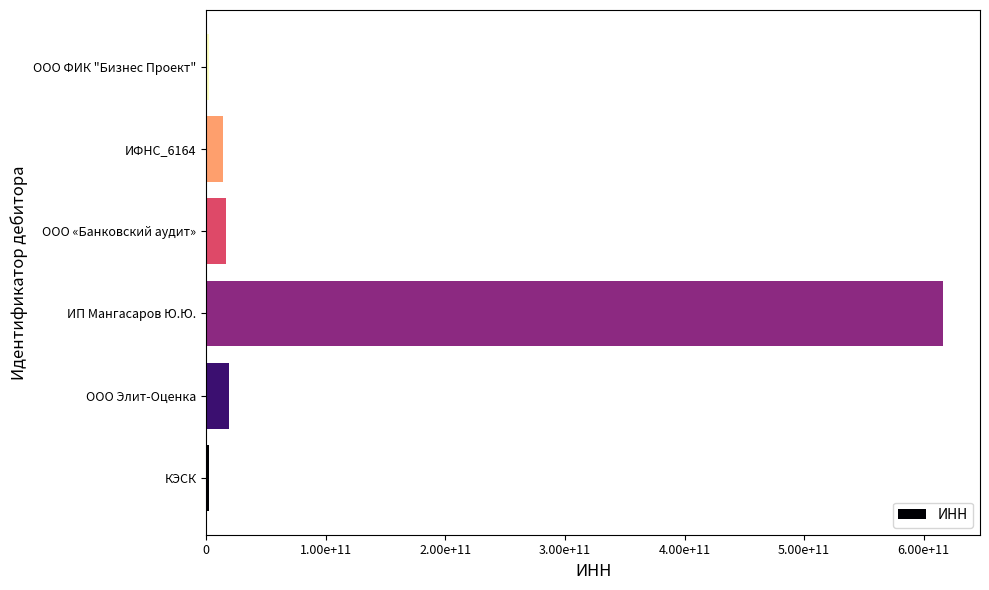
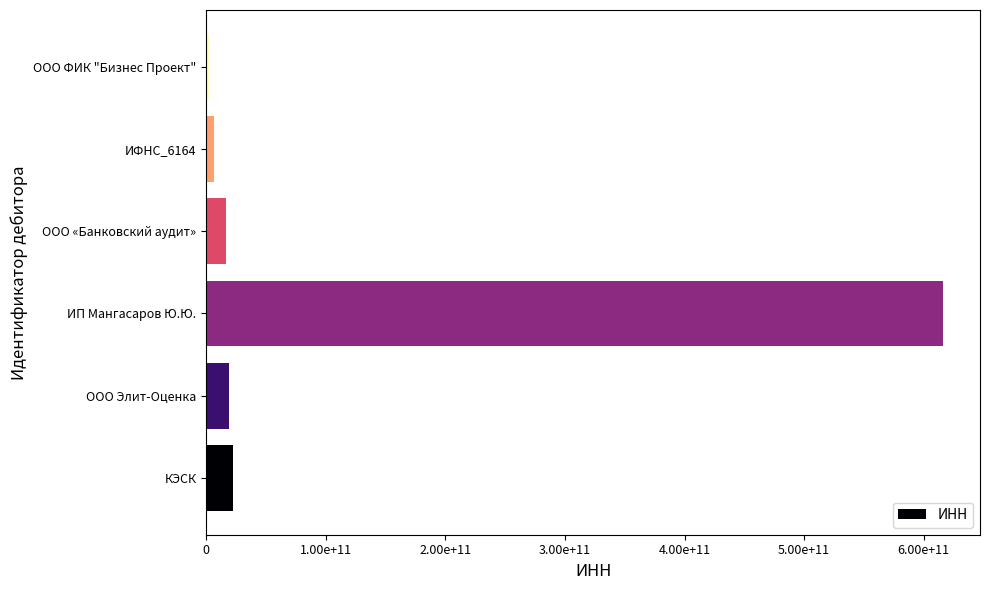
ИФНС_6164: 14000000000 -> 6000000000
КЭСК: 2000000000 -> 23000000000
